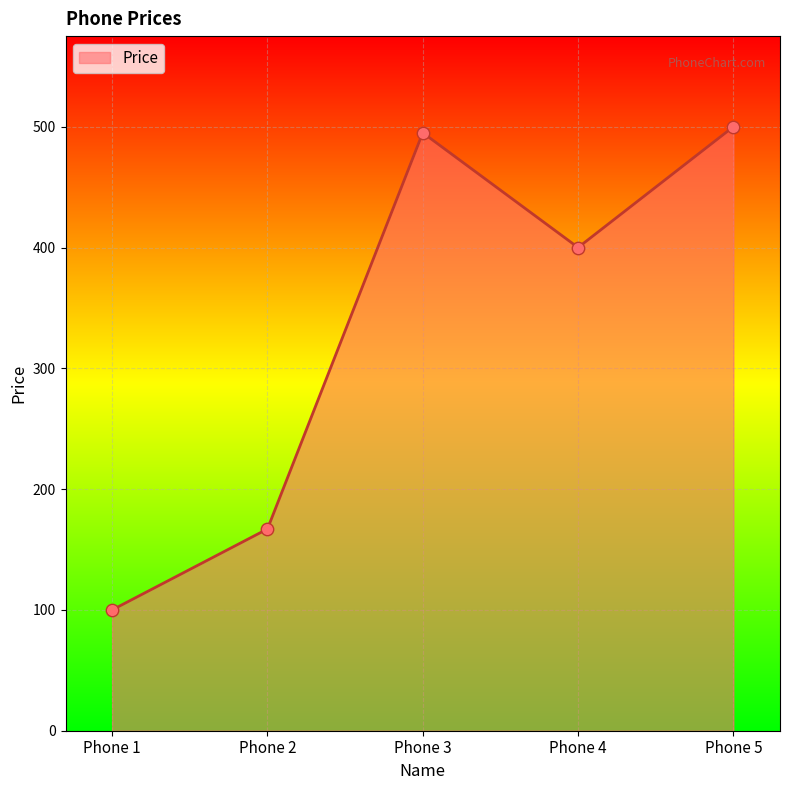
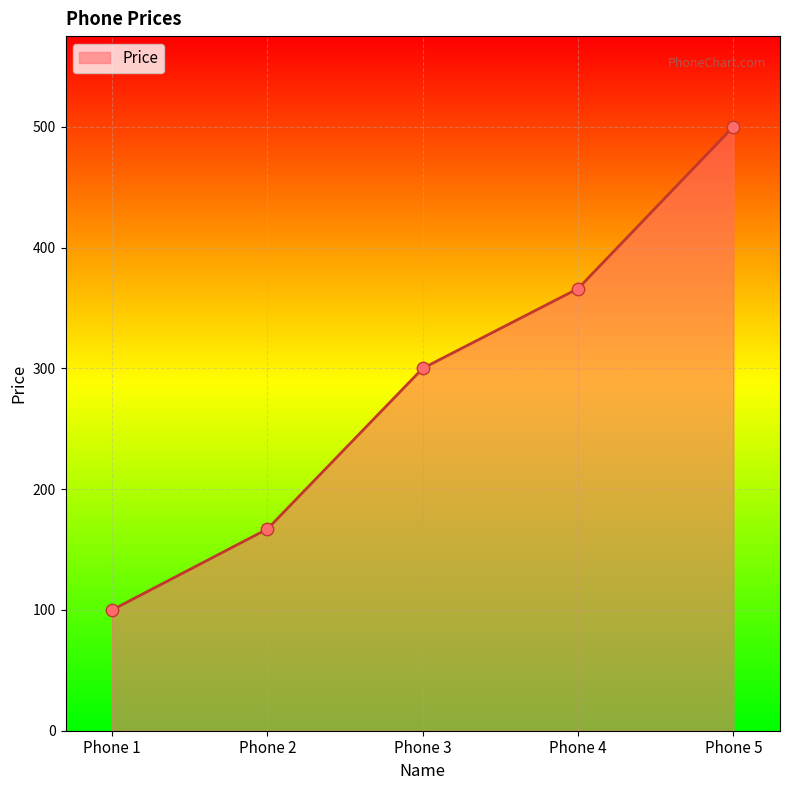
Phone 3: 495 -> 300
Phone 4: 400 -> 366
